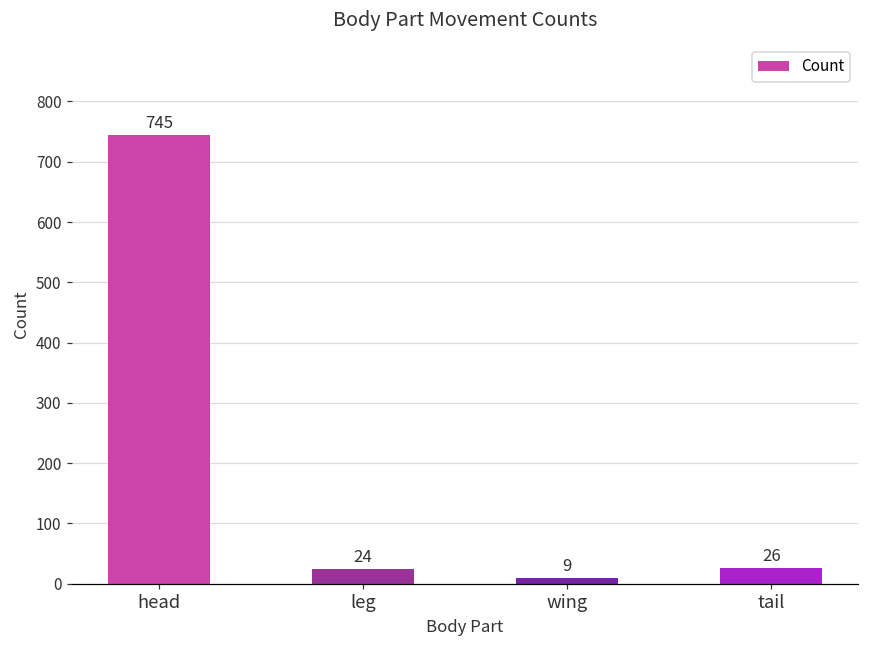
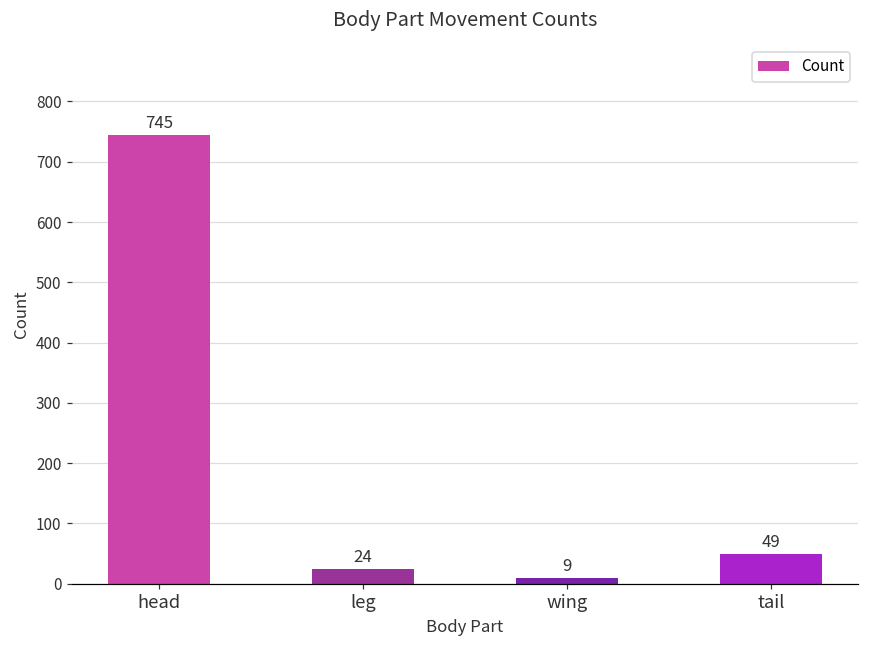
tail: 26 -> 49
